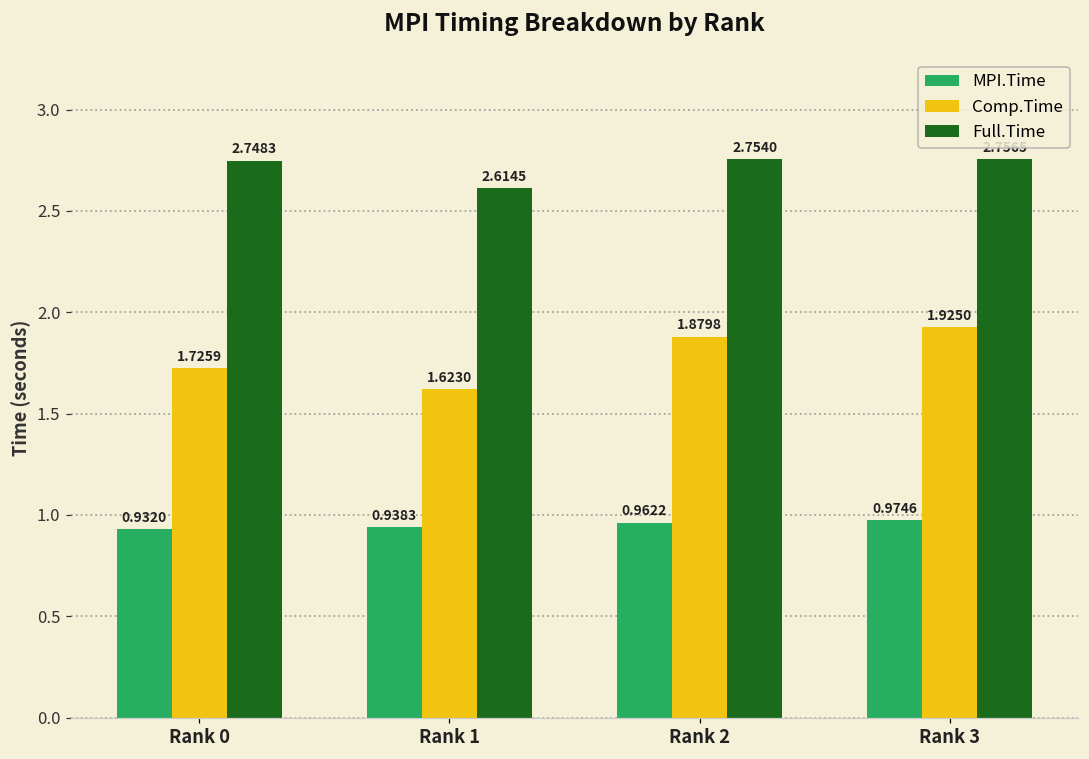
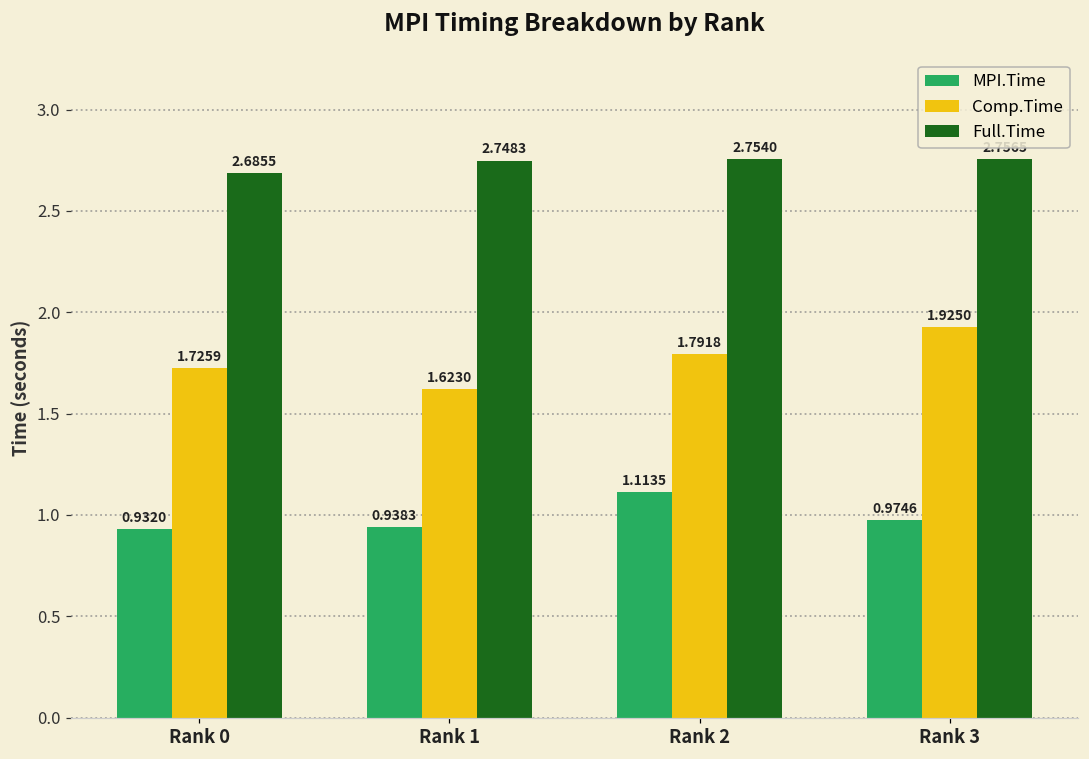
Full.Time, Rank 0: 2.7483 -> 2.6855
Full.Time, Rank 1: 2.6145 -> 2.7483
MPI.Time, Rank 2: 0.9622 -> 1.1135
Comp.Time, Rank 2: 1.8798 -> 1.7918
